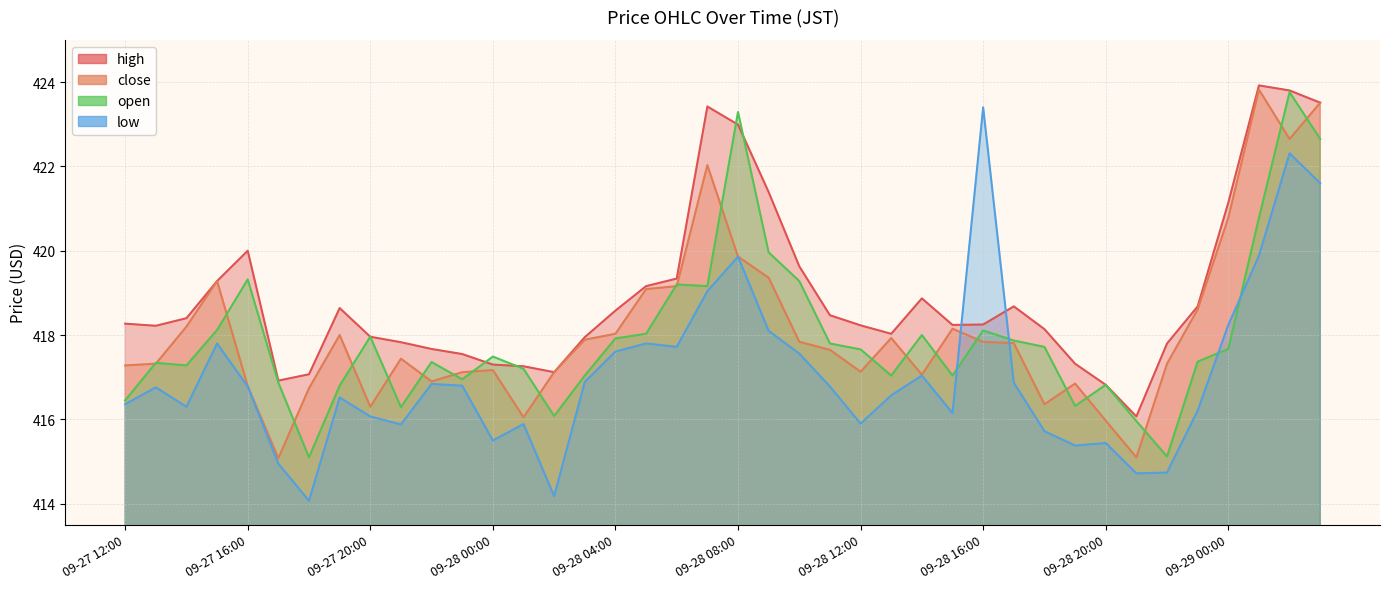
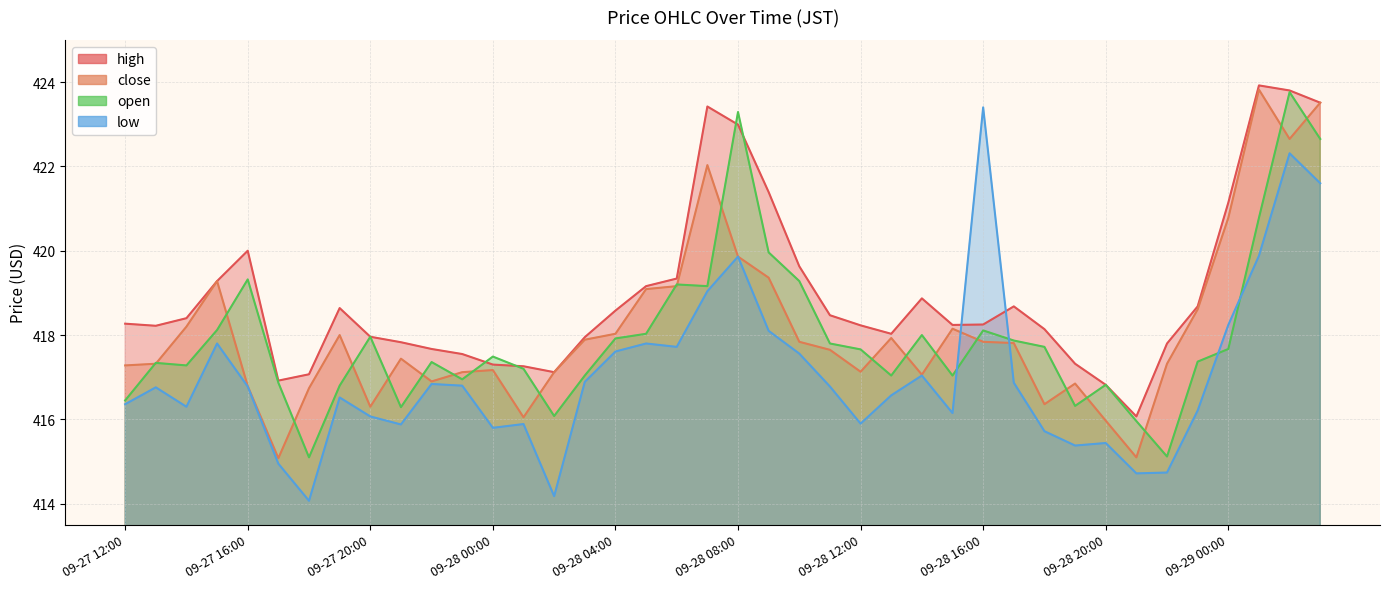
low, 09-28 00:00: 415.5 -> 415.8
